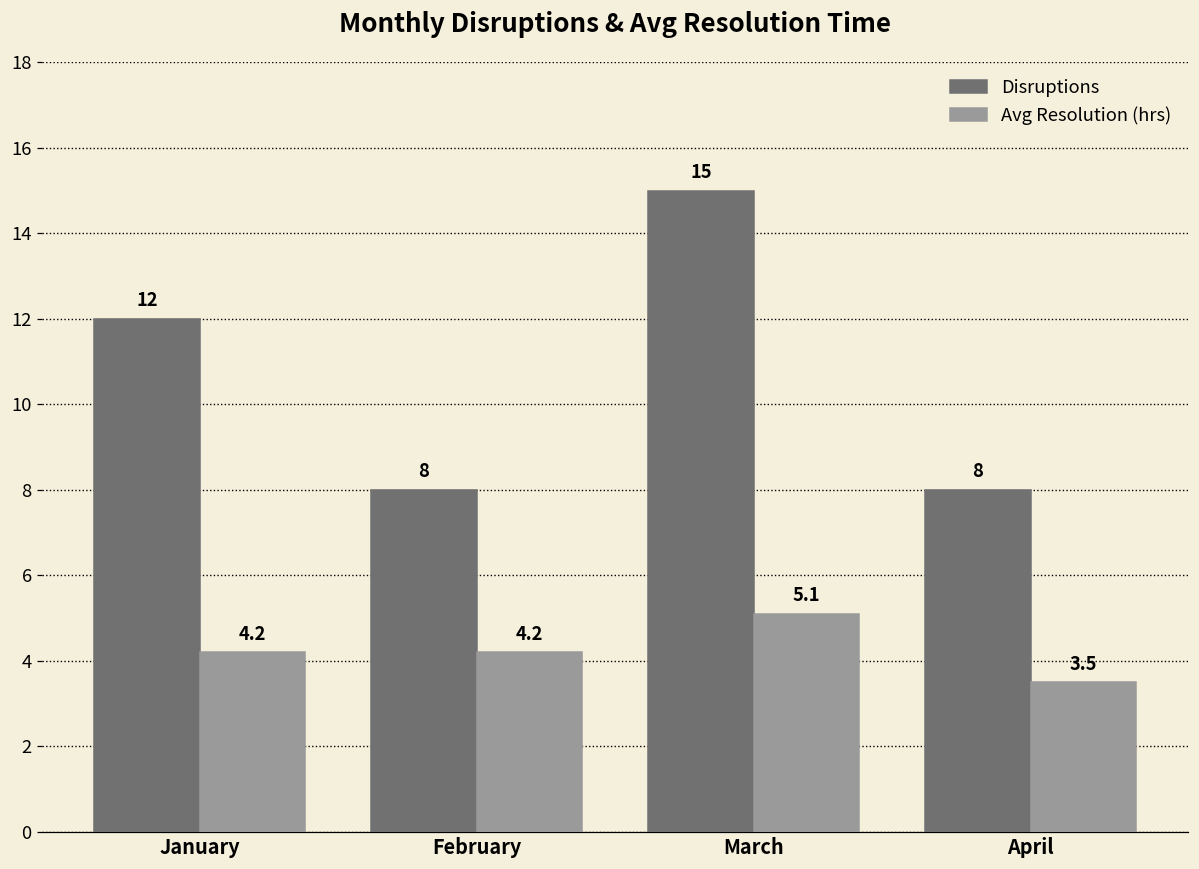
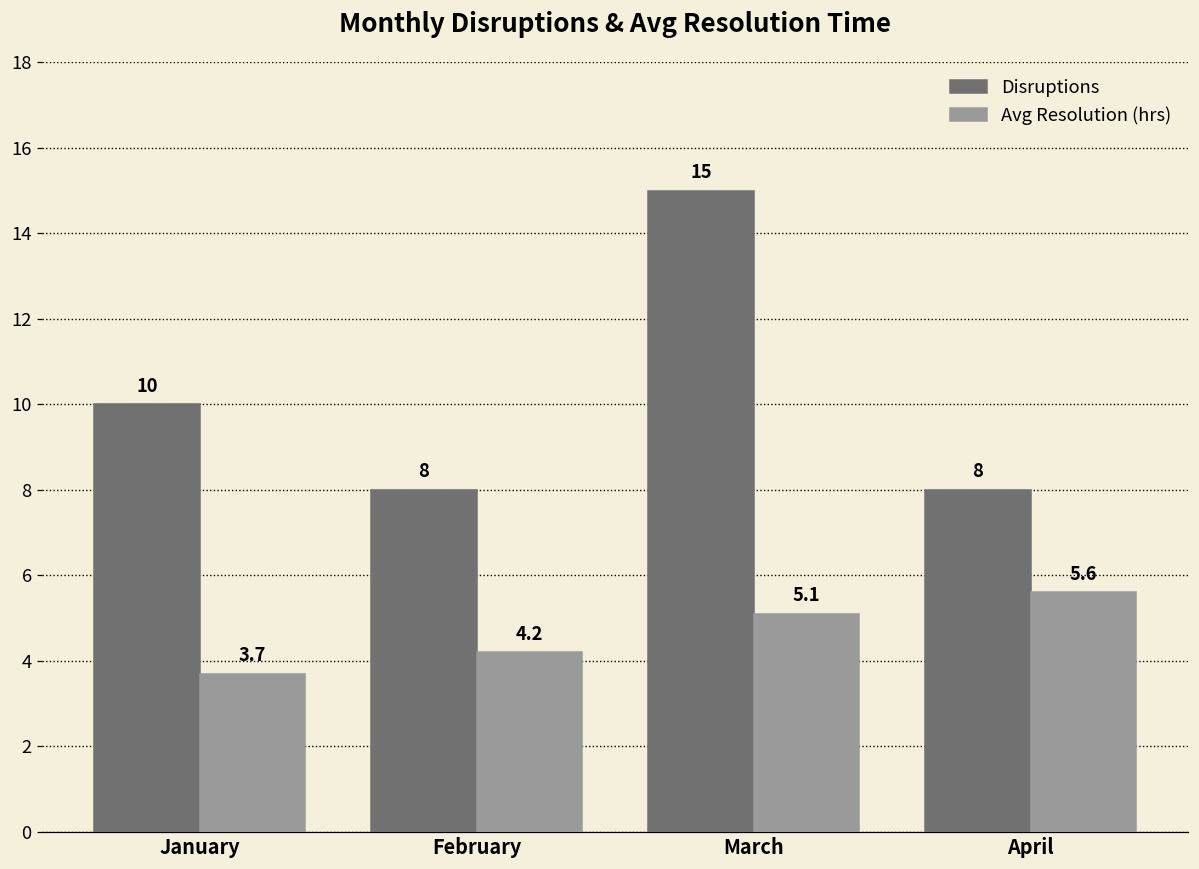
Disruptions, January: 12 -> 10
Avg Resolution (hrs), January: 4.2 -> 3.7
Avg Resolution (hrs), April: 3.5 -> 5.6
